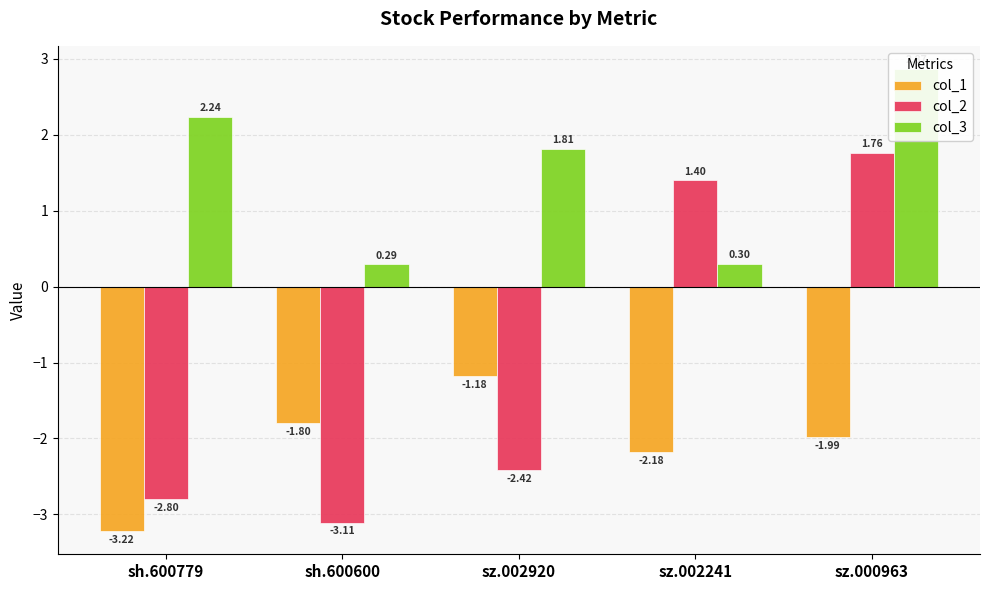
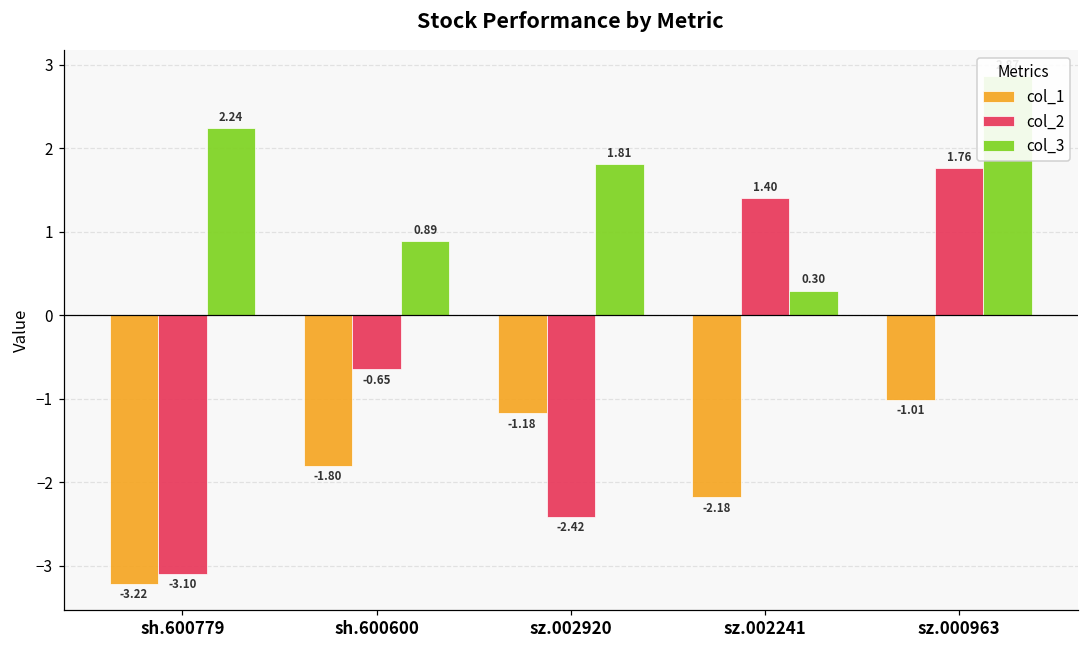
col_2, sh.600779: -2.80 -> -3.10
col_2, sh.600600: -3.11 -> -0.65
col_3, sh.600600: 0.29 -> 0.89
col_1, sz.000963: -1.99 -> -1.01
